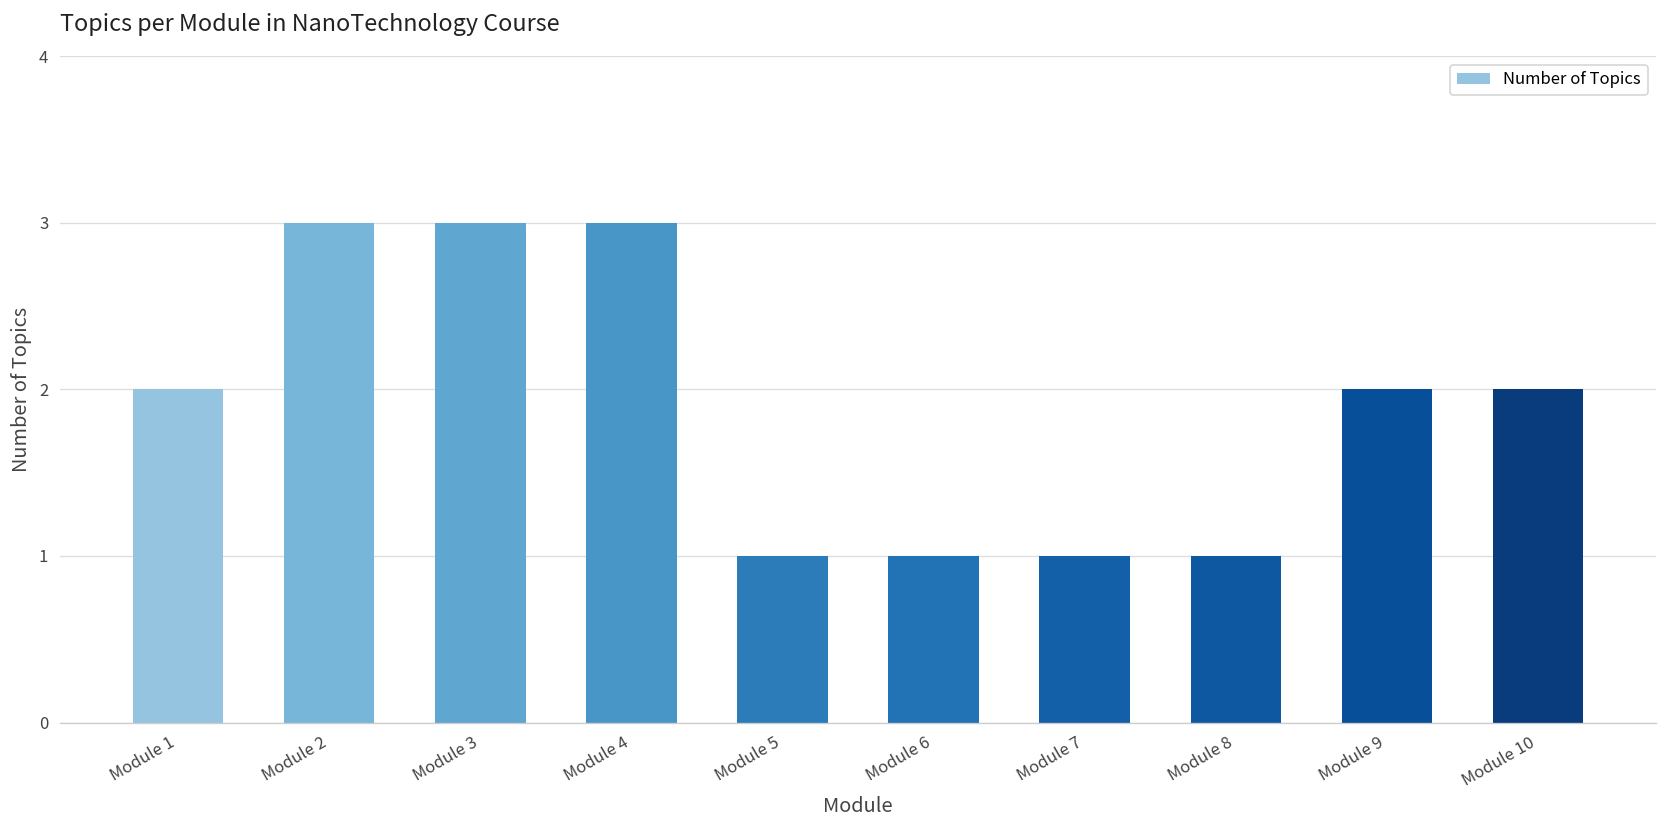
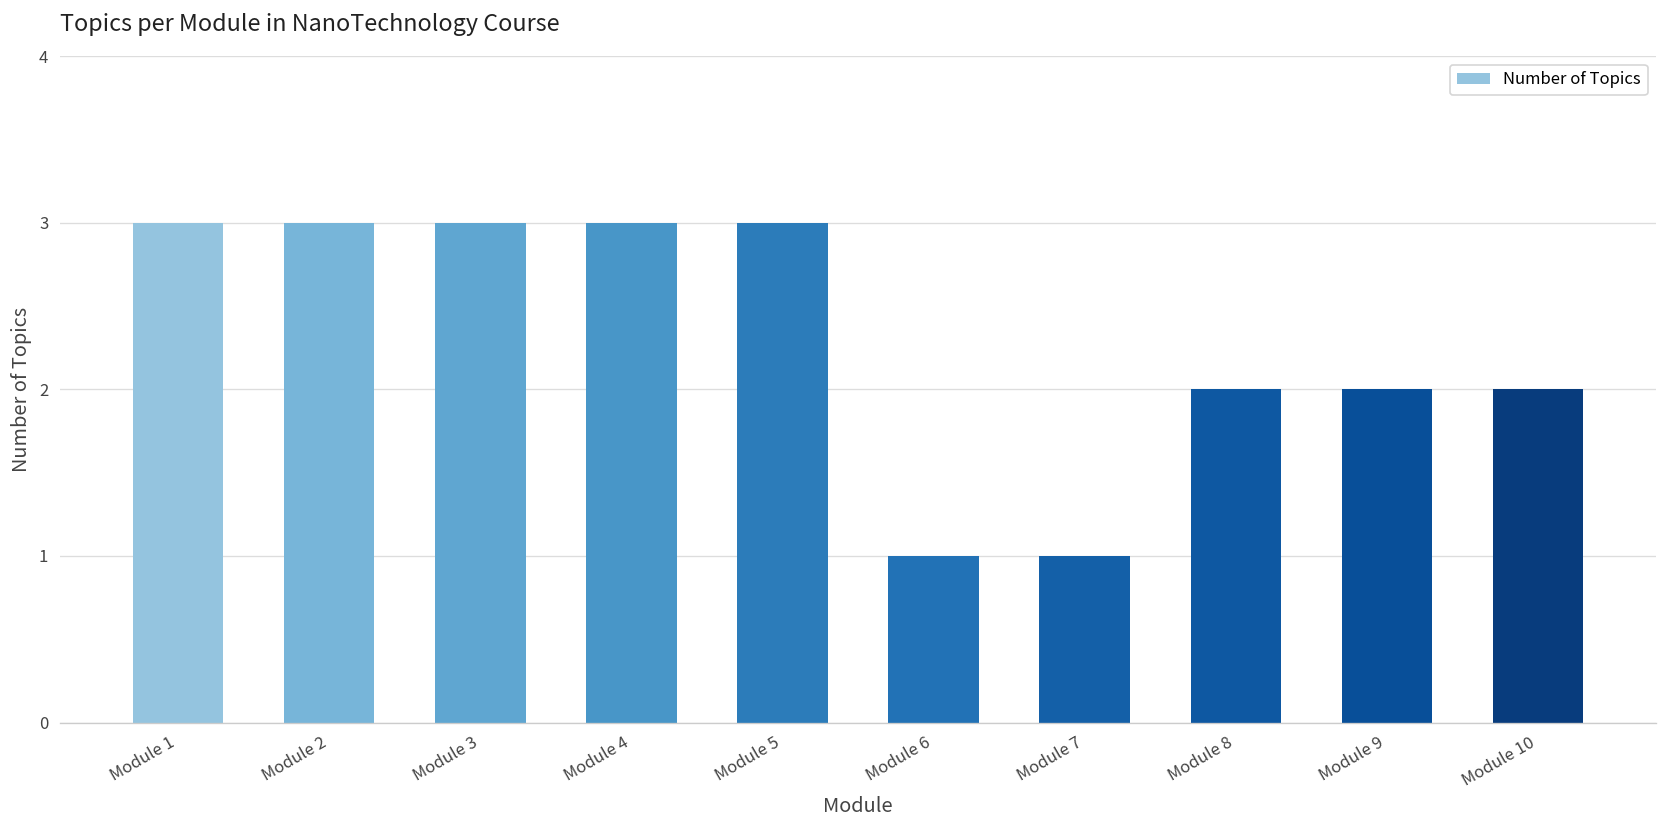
Module 1: 2 -> 3
Module 5: 1 -> 3
Module 8: 1 -> 2
